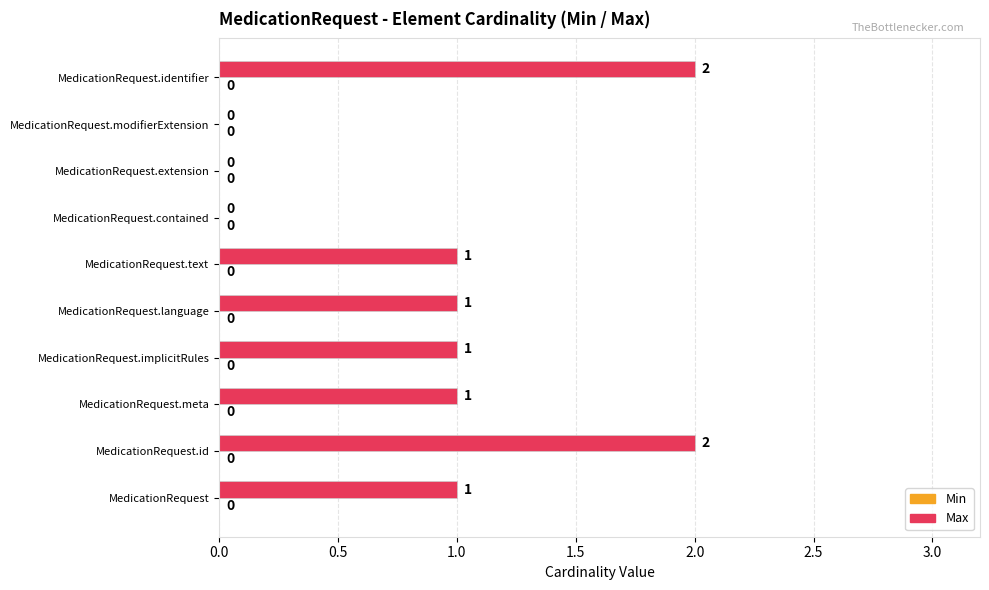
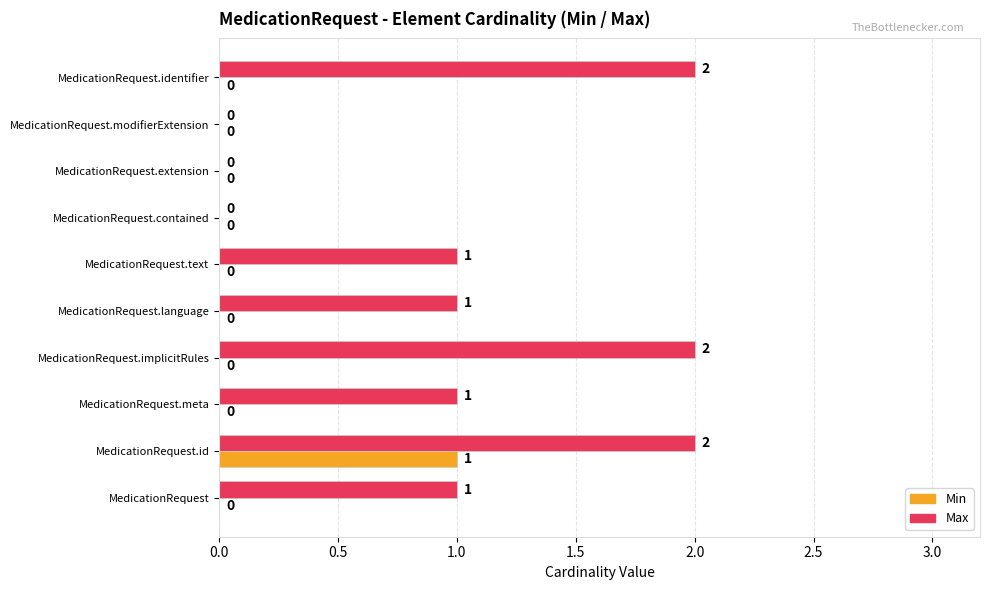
Max, MedicationRequest.implicitRules: 1 -> 2
Min, MedicationRequest.id: 0 -> 1
